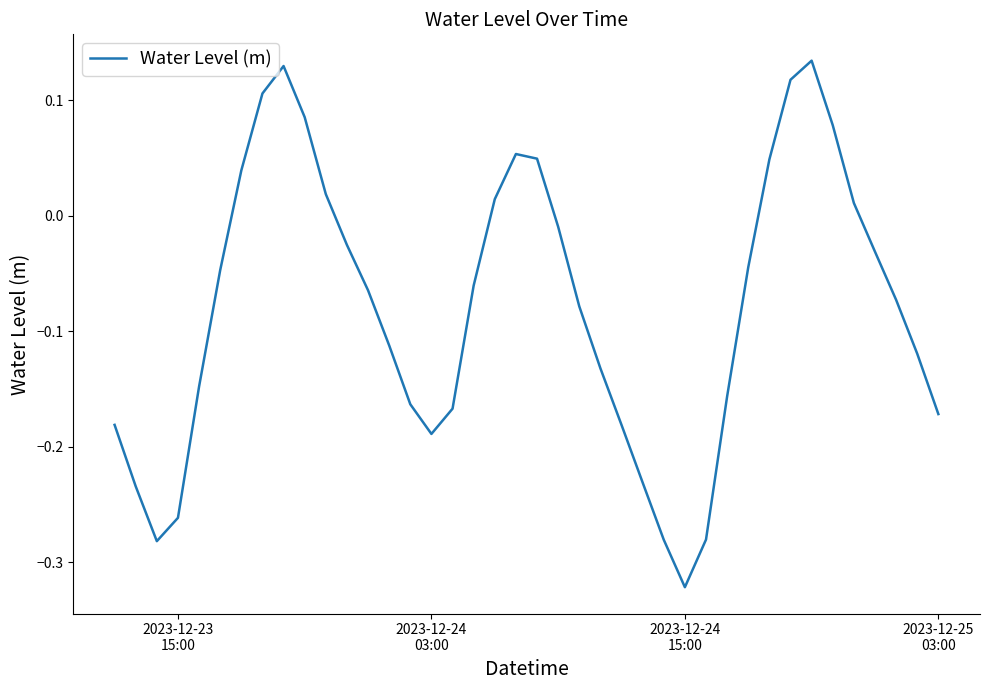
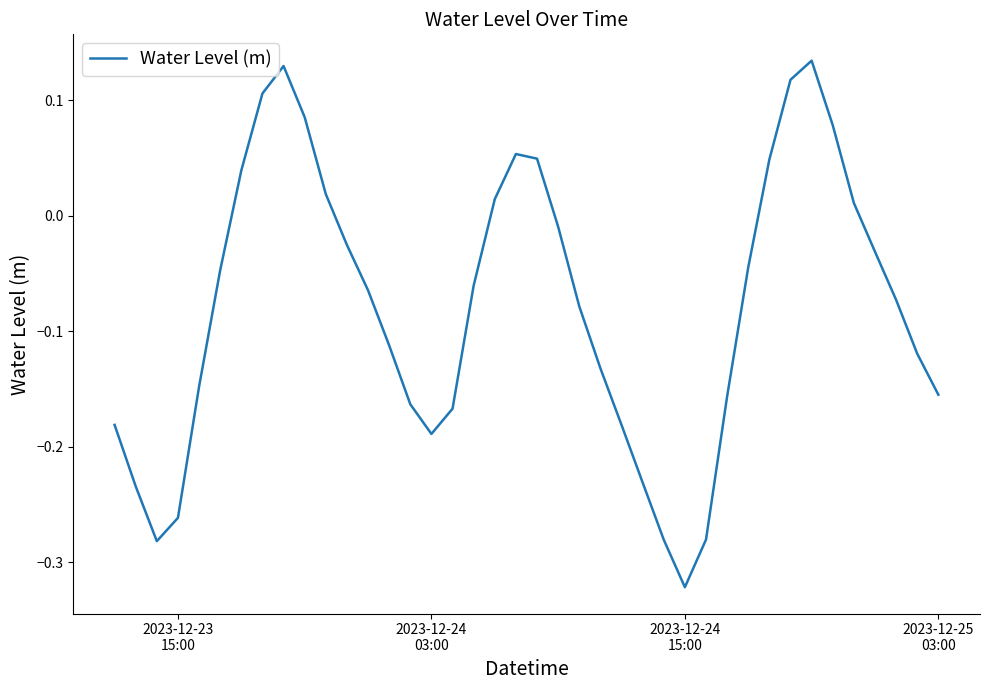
2023-12-25 03:00: -0.172 -> -0.155
